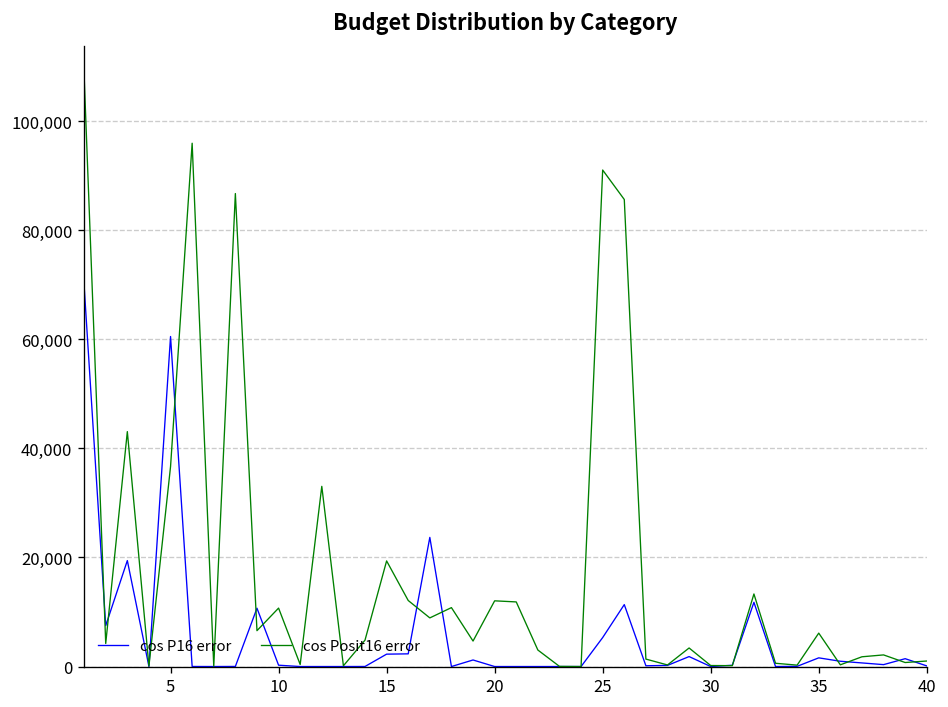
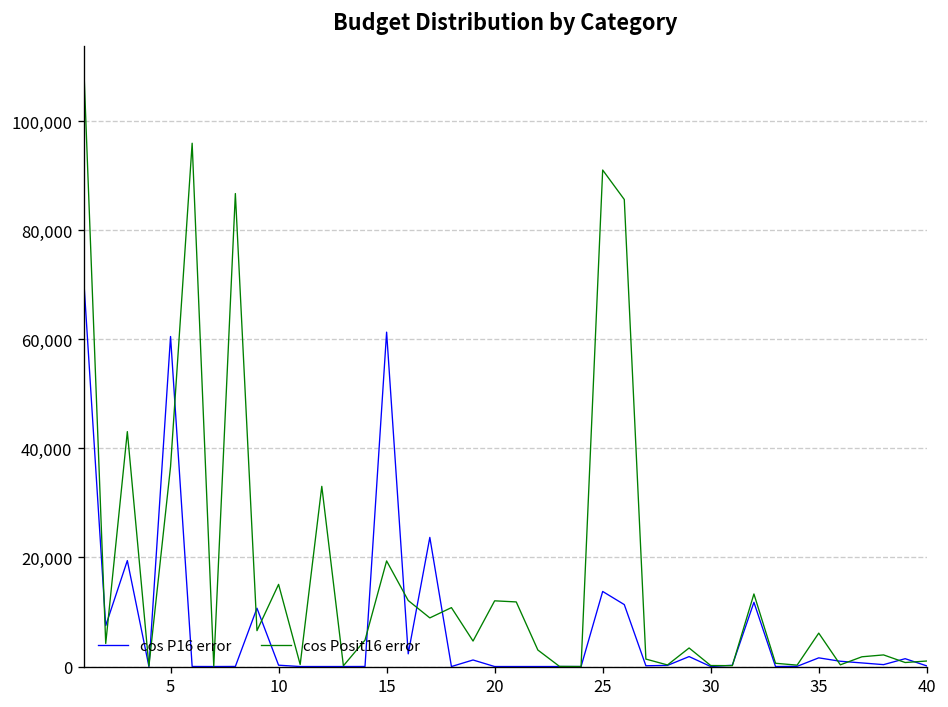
cos Posit16 error, 10: 11,000 -> 15,000
cos P16 error, 15: 2,000 -> 61,000
cos P16 error, 25: 5,000 -> 14,000
